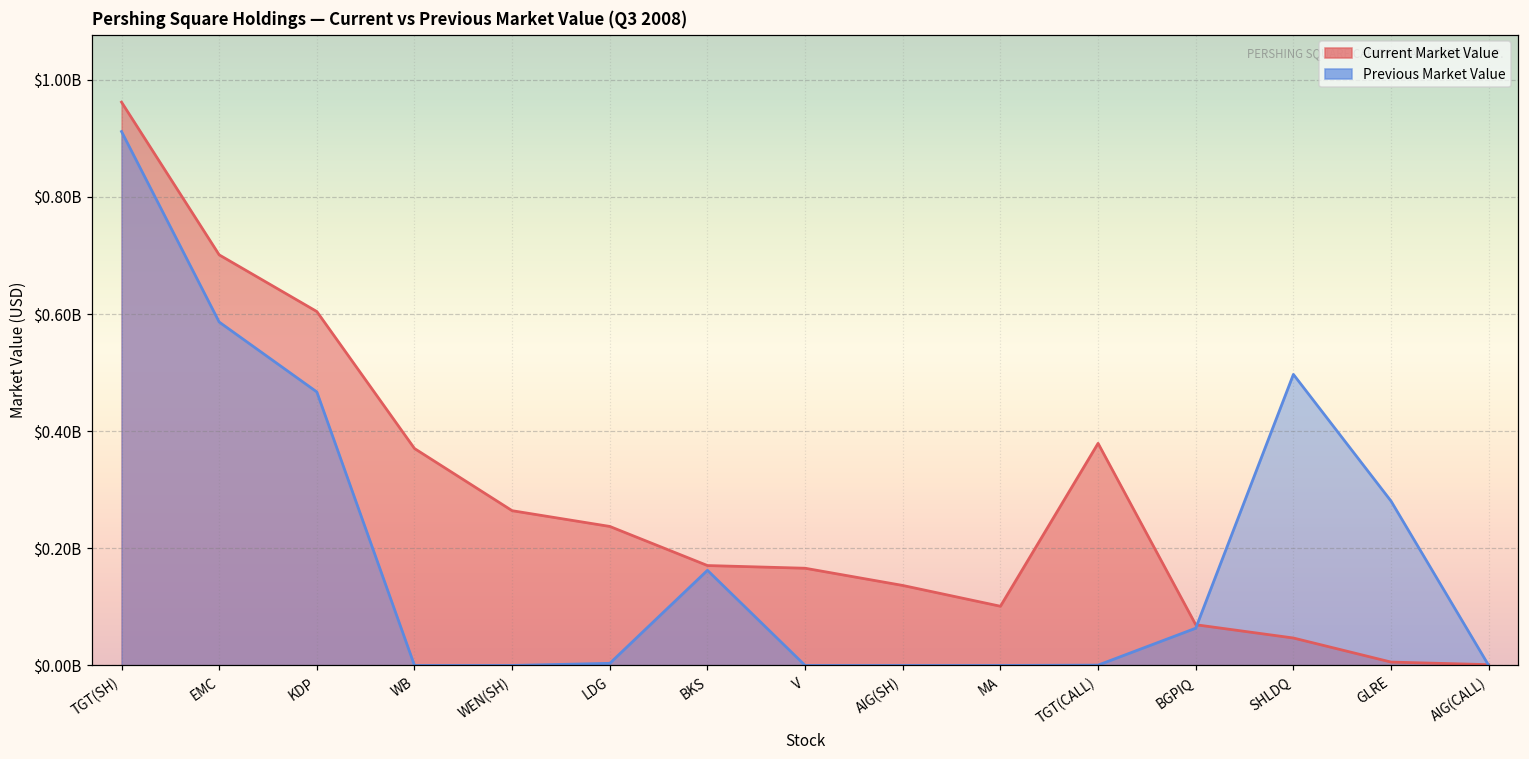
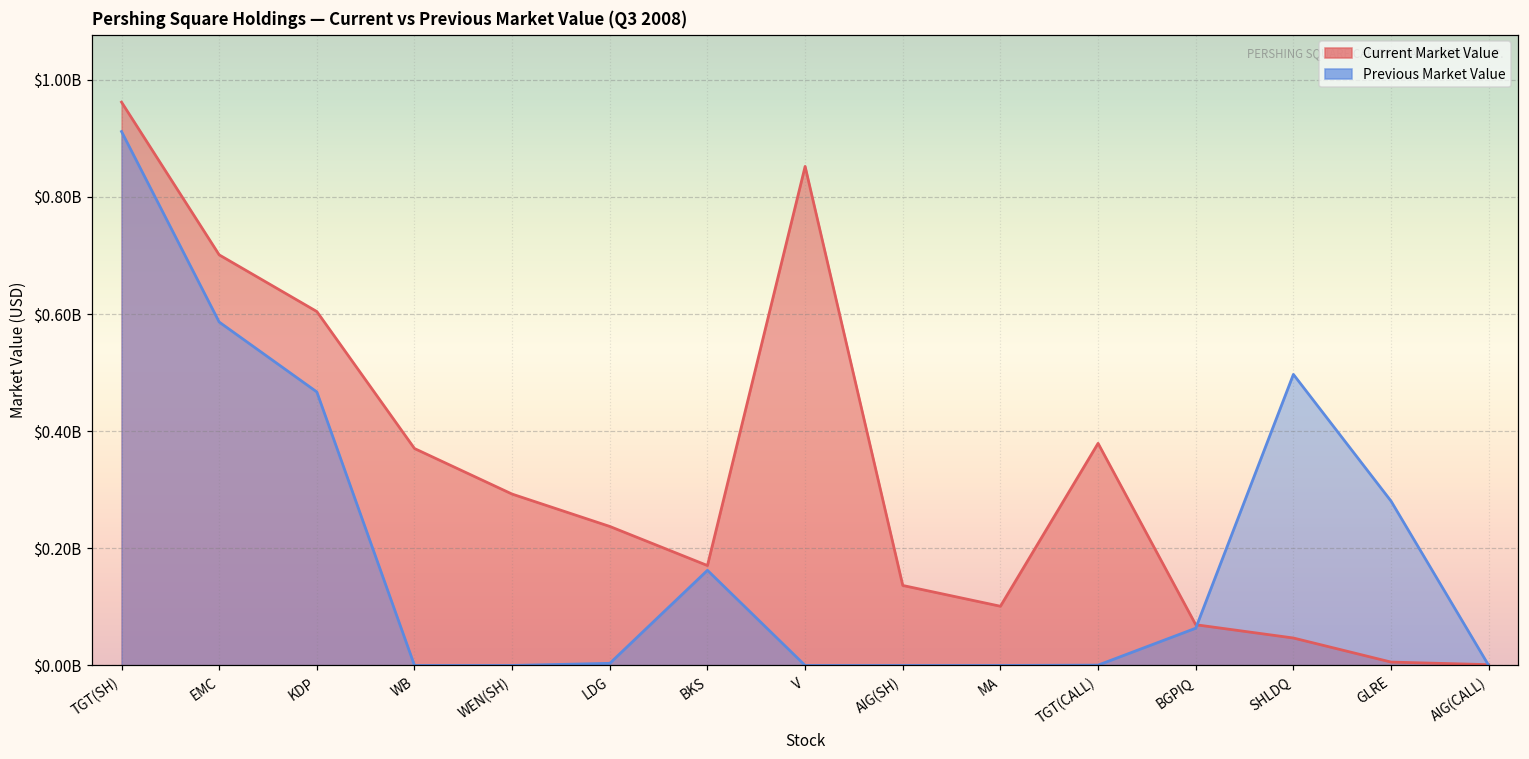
Current Market Value, WEN(SH): $260000000 -> $290000000
Current Market Value, V: $170000000 -> $850000000
